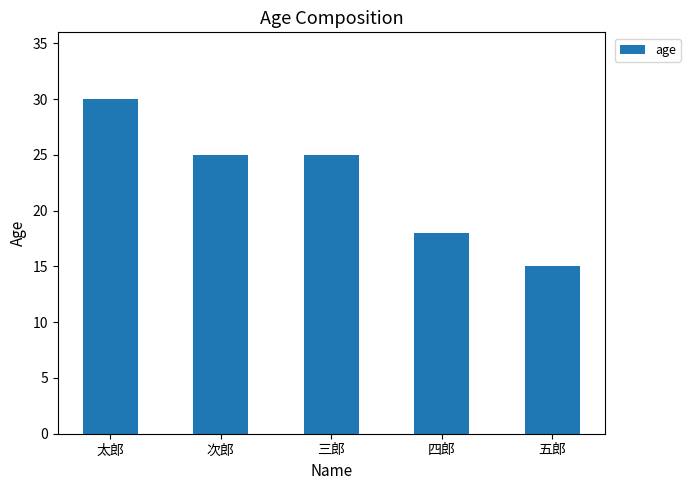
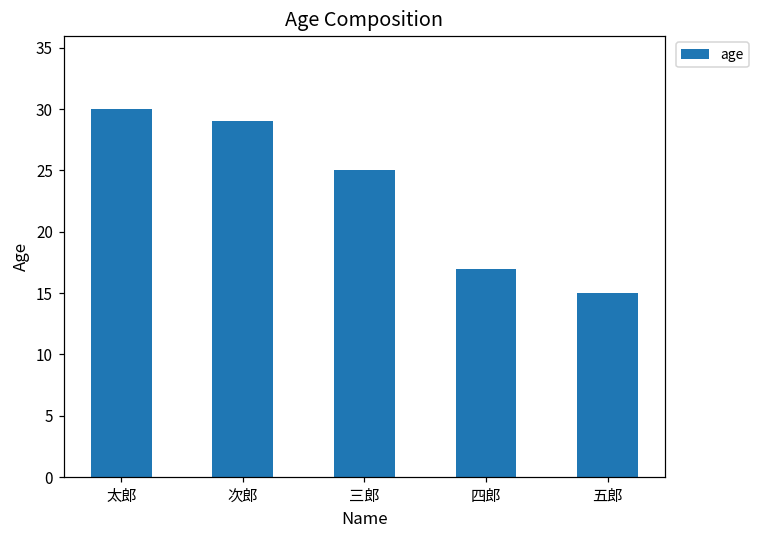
次郎: 25 -> 29
四郎: 18 -> 17
